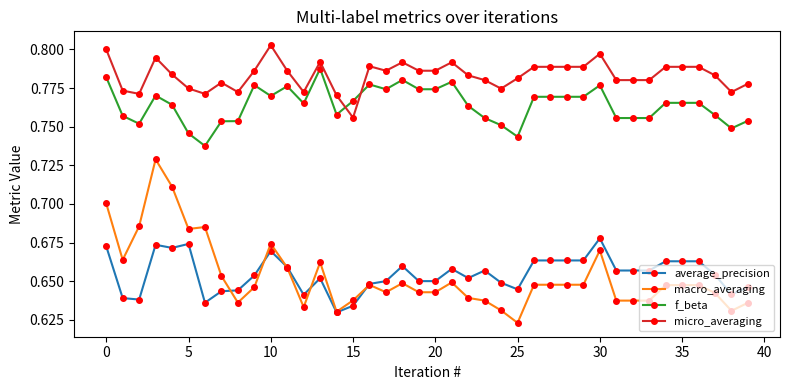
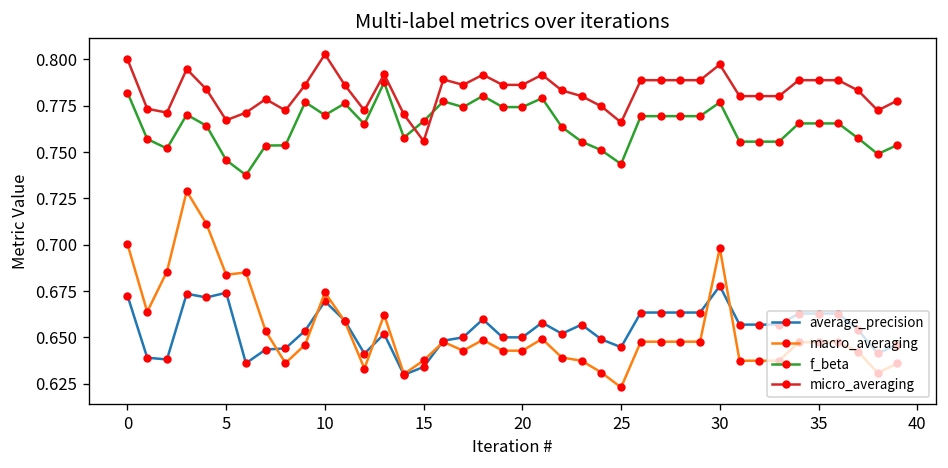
micro_averaging, 5: 0.775 -> 0.767
micro_averaging, 25: 0.781 -> 0.766
macro_averaging, 30: 0.670 -> 0.698
